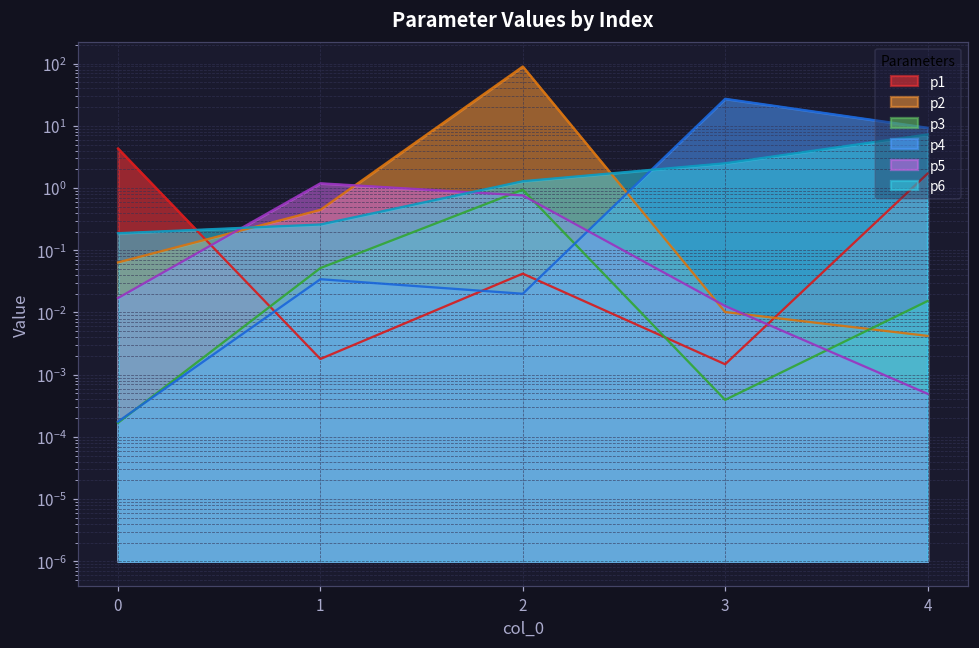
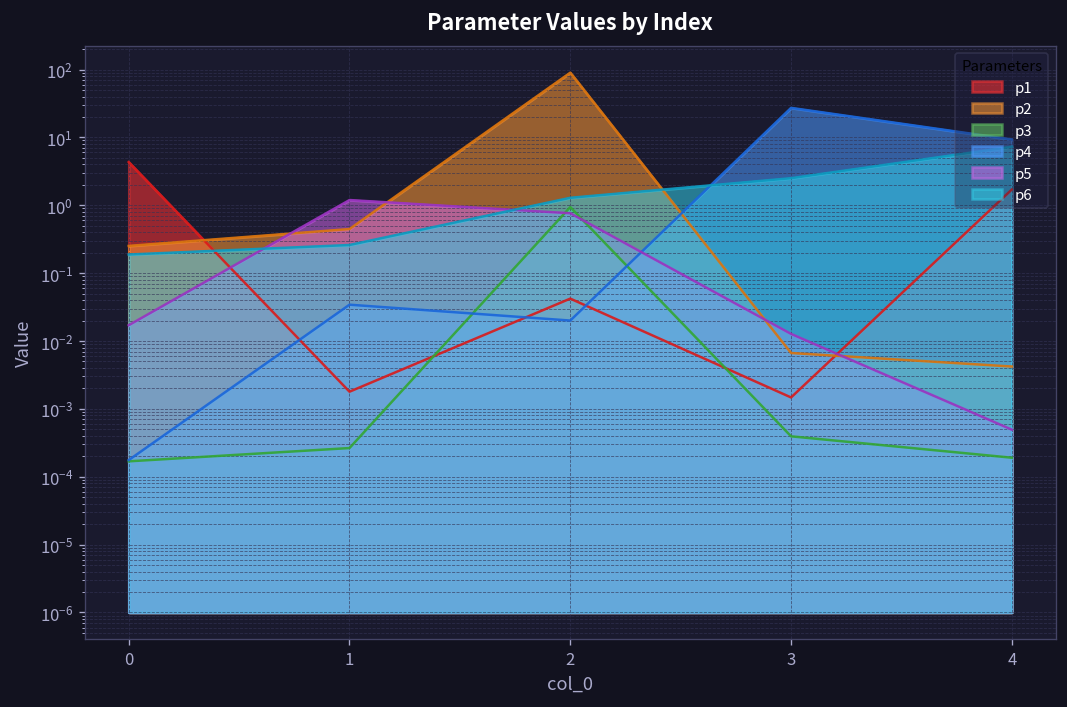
p2, 0: 0.06 -> 0.3
p3, 1: 0.05 -> 0.0003
p2, 3: 0.010 -> 0.007
p3, 4: 0.015 -> 0.00019
